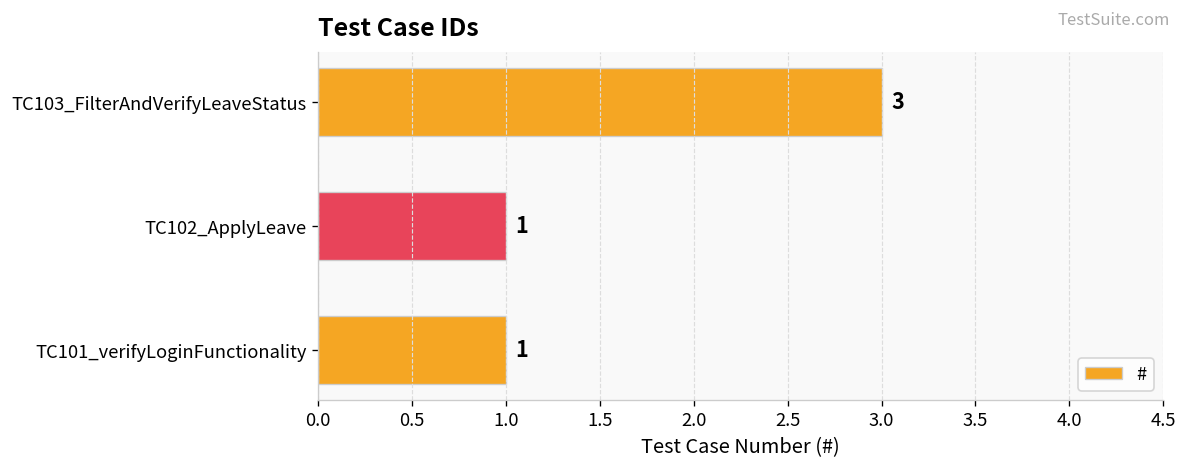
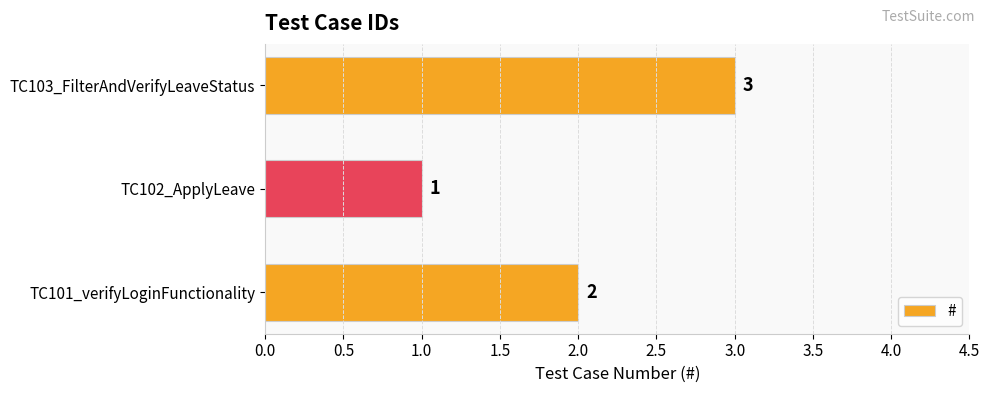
TC101_verifyLoginFunctionality: 1 -> 2
